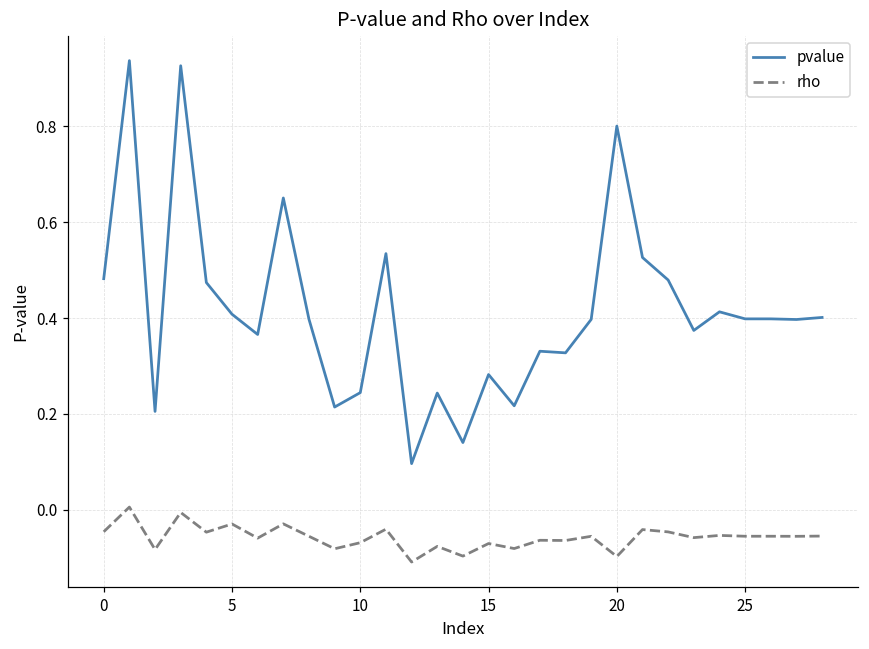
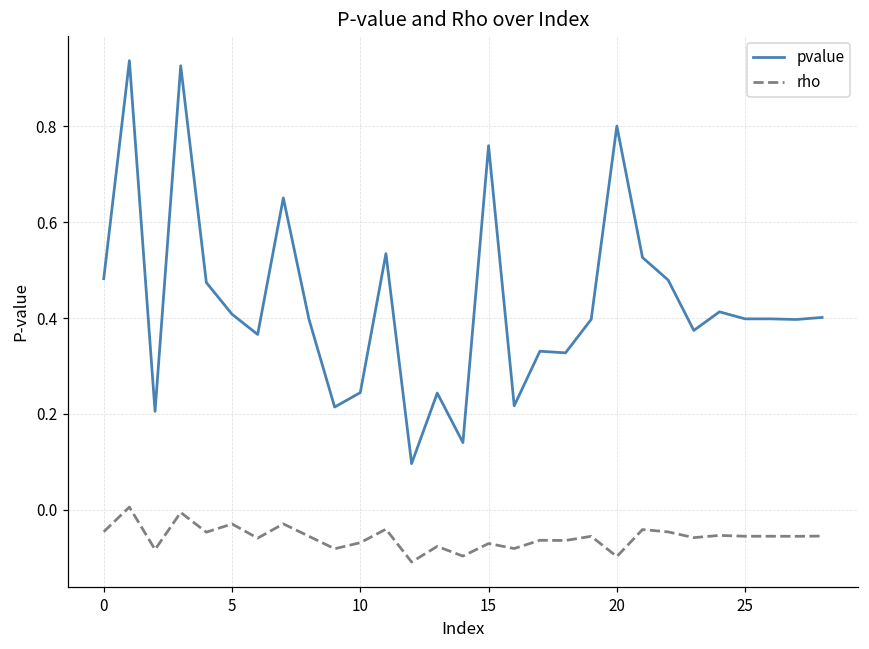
pvalue, 15: 0.28 -> 0.76
